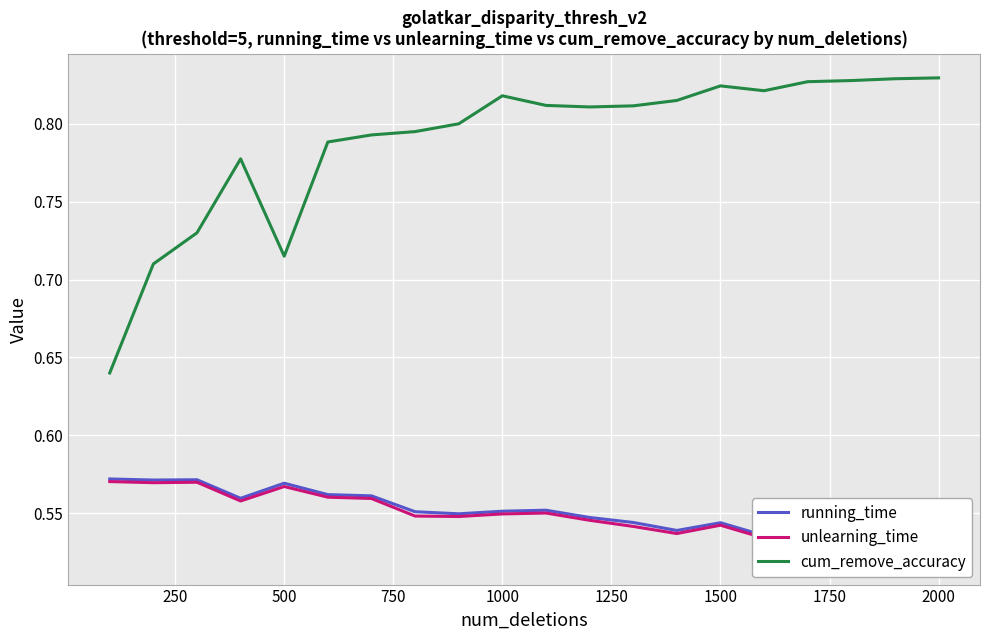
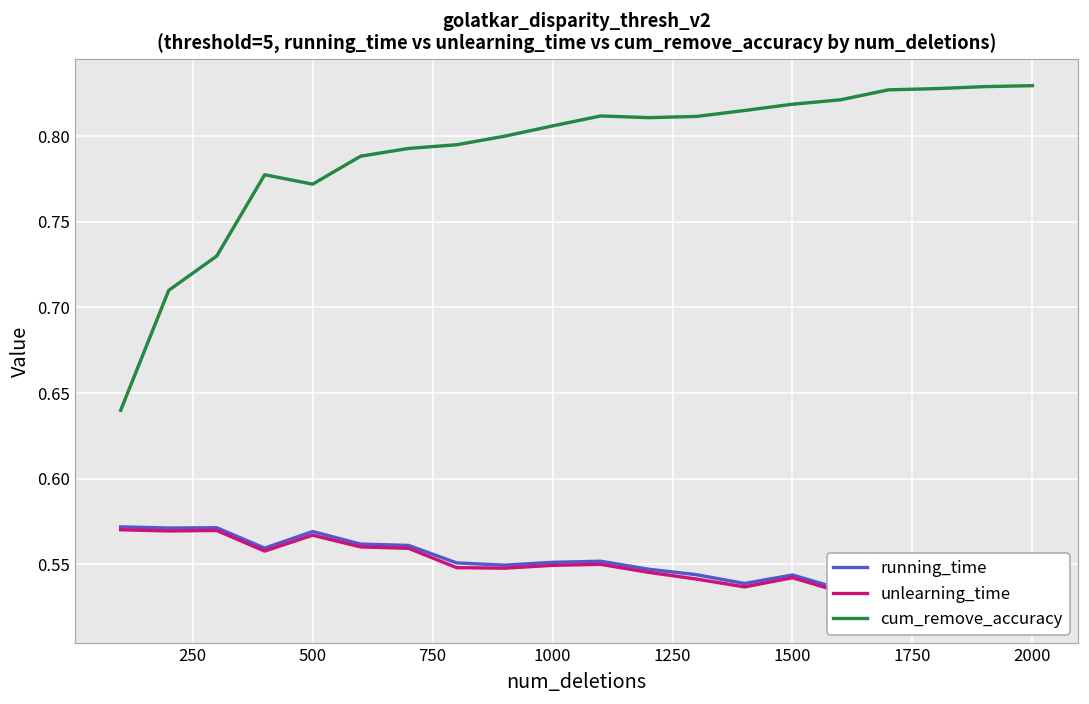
cum_remove_accuracy, 500: 0.715 -> 0.772
cum_remove_accuracy, 1000: 0.818 -> 0.806
cum_remove_accuracy, 1500: 0.824 -> 0.819
